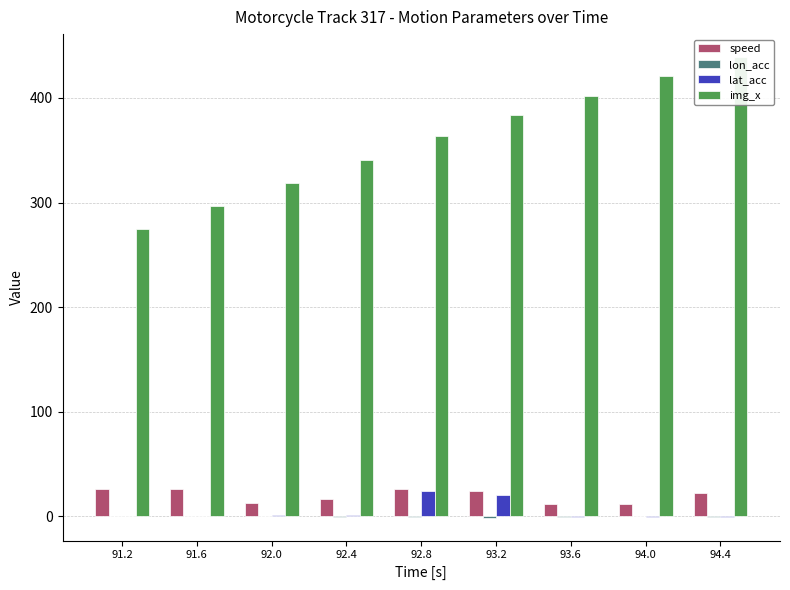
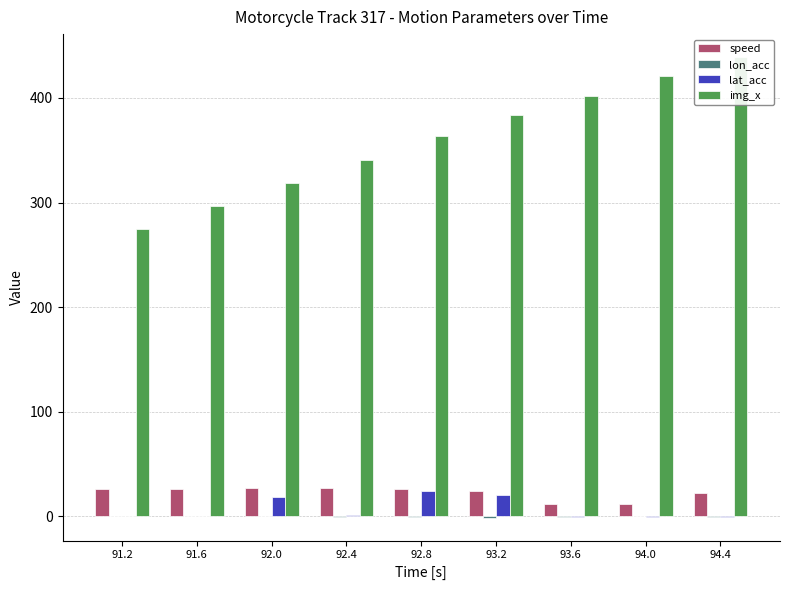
speed, 92.0: 12 -> 27
lat_acc, 92.0: 1 -> 19
speed, 92.4: 16 -> 27
